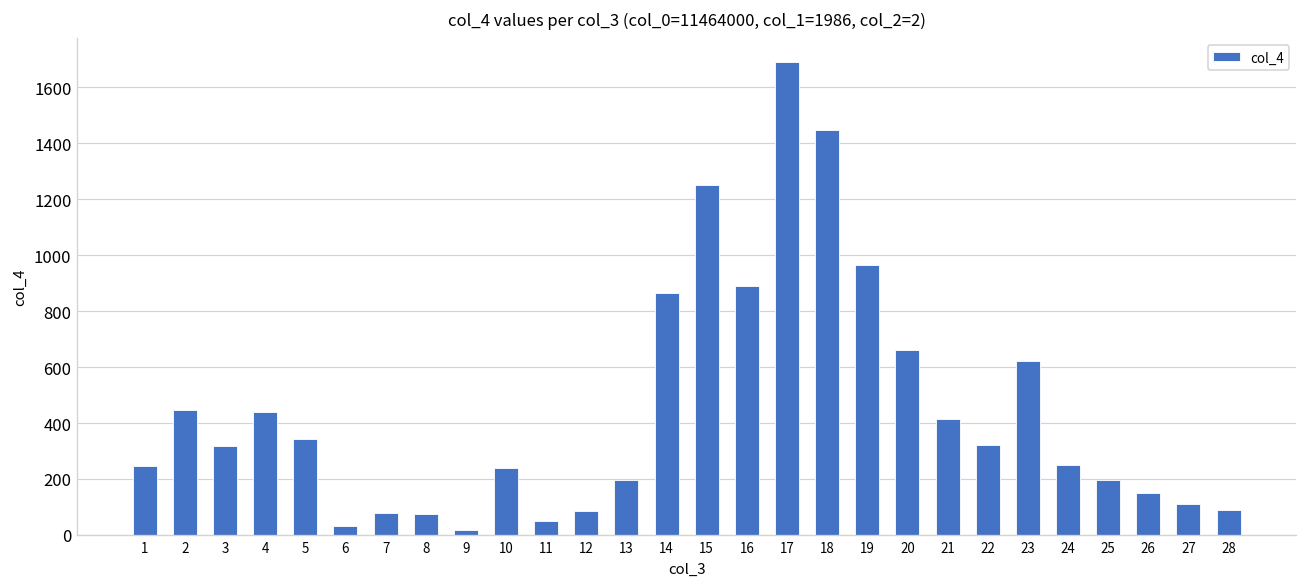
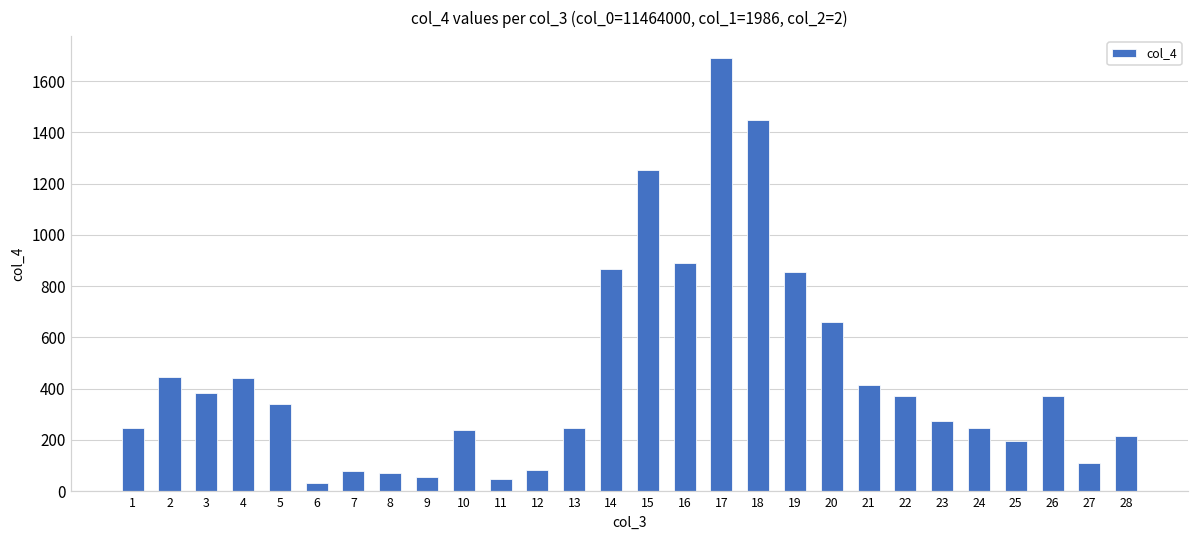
3: 320 -> 380
9: 20 -> 60
13: 200 -> 250
19: 970 -> 860
22: 320 -> 370
23: 620 -> 270
26: 150 -> 370
28: 90 -> 210
